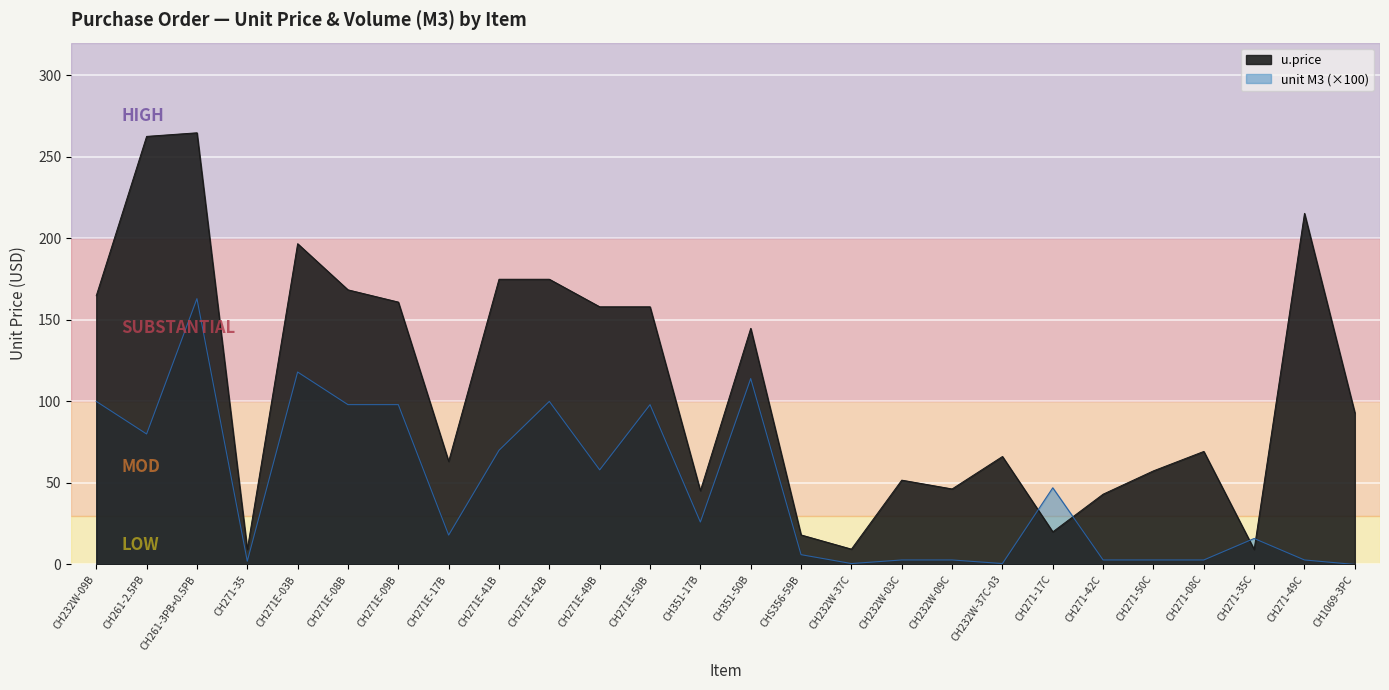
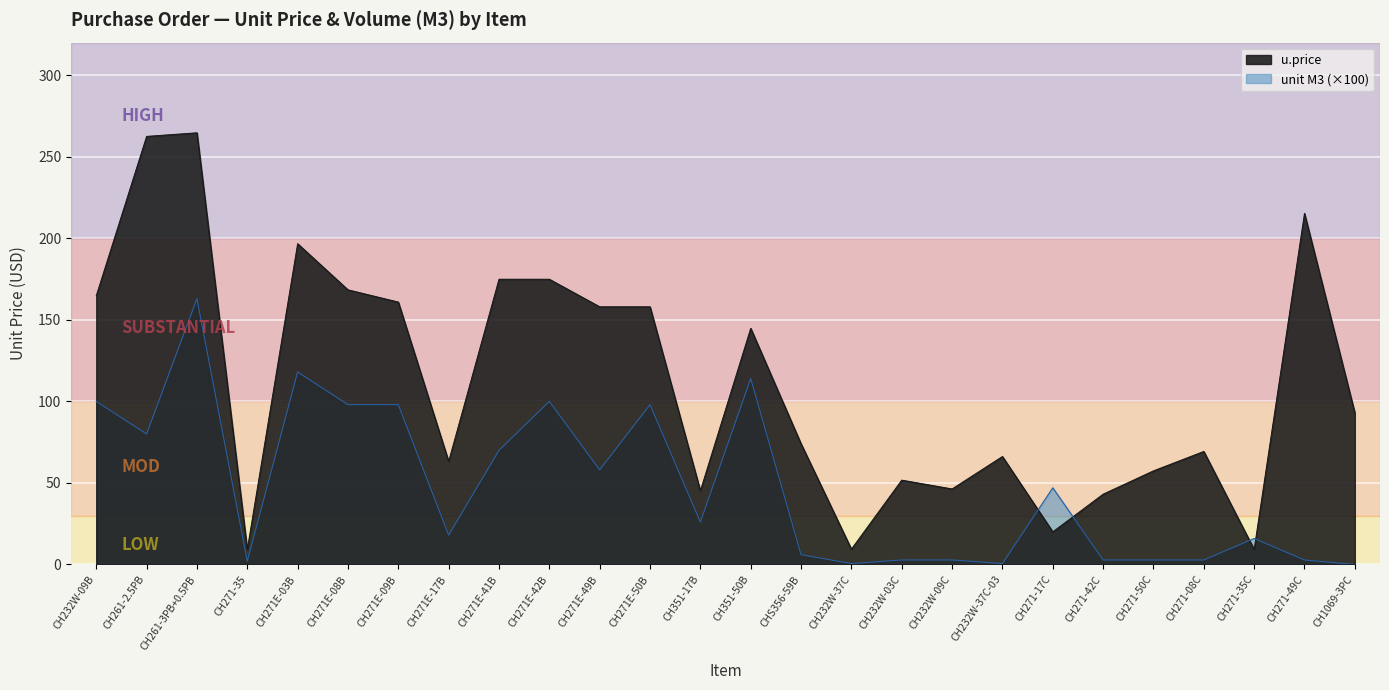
u.price, CHS356-59B: 18 -> 74
